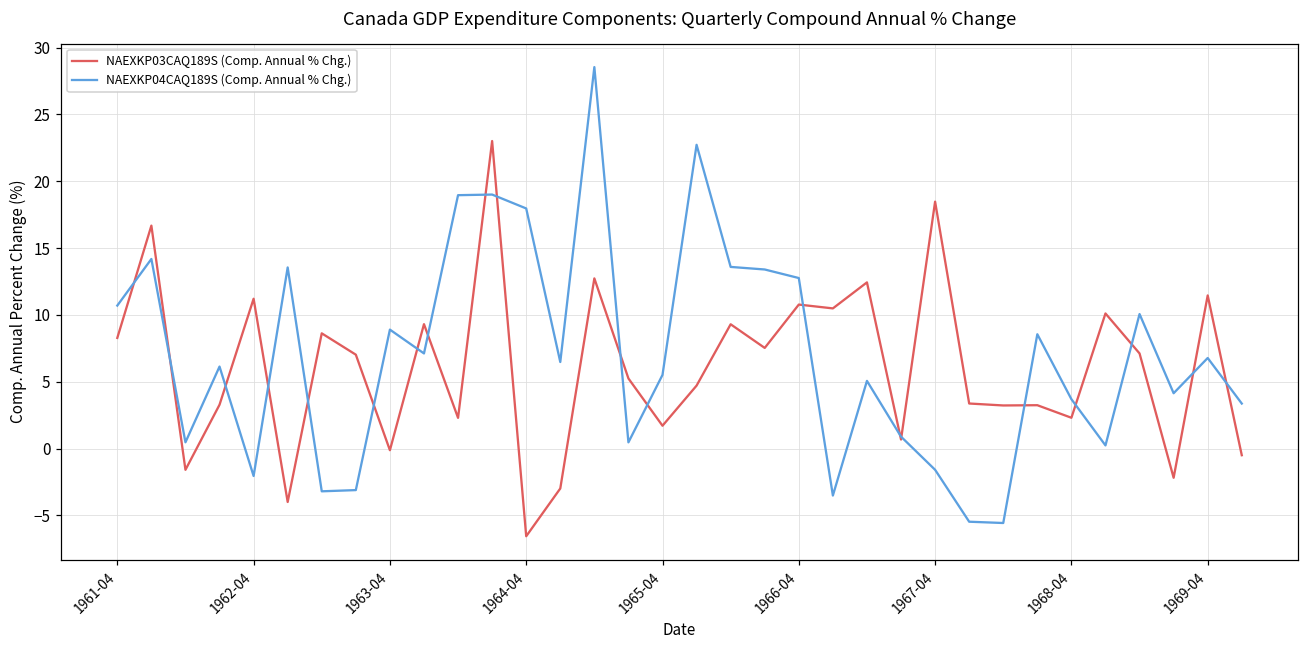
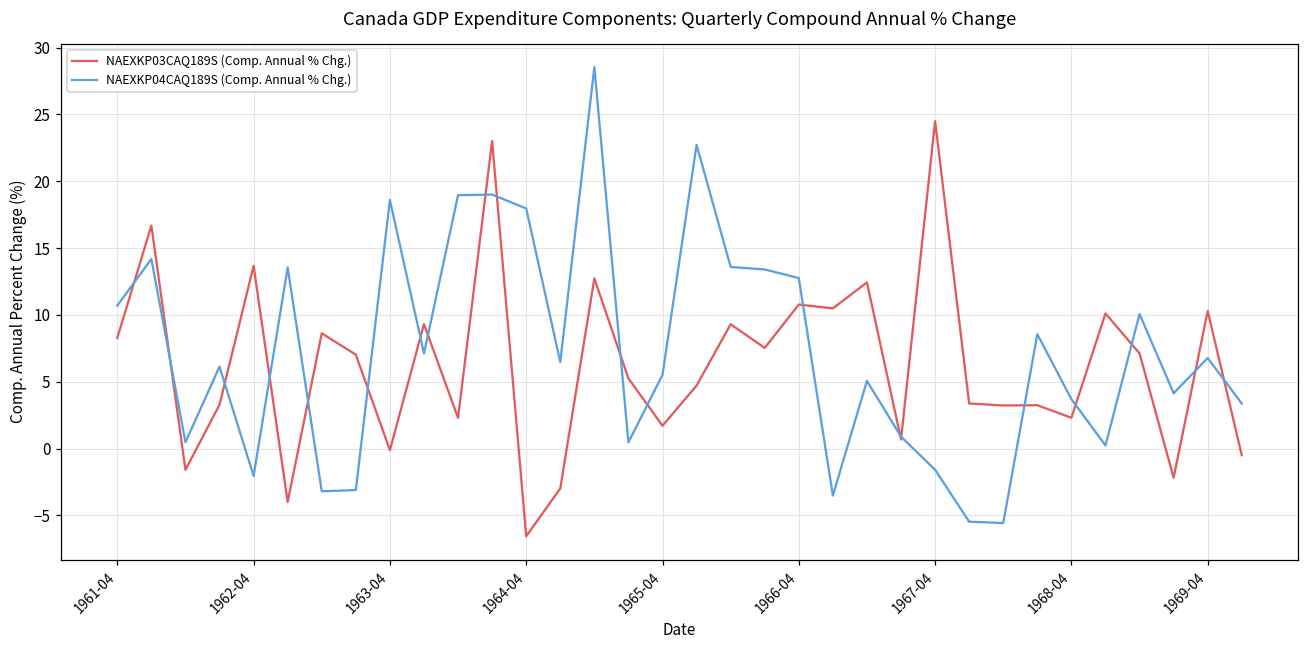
NAEXKP03CAQ189S (Comp. Annual % Chg.), 1962-04: 11.2 -> 13.7
NAEXKP04CAQ189S (Comp. Annual % Chg.), 1963-04: 8.9 -> 18.6
NAEXKP03CAQ189S (Comp. Annual % Chg.), 1967-04: 18.5 -> 24.5
NAEXKP03CAQ189S (Comp. Annual % Chg.), 1969-04: 11.5 -> 10.3
